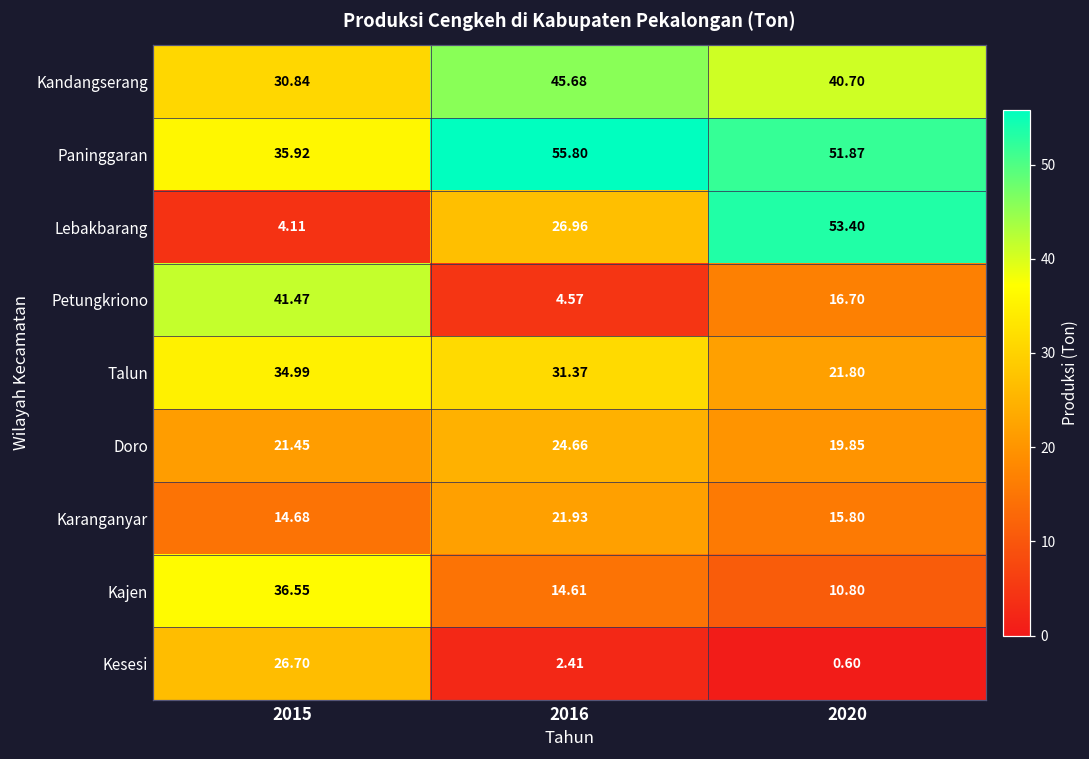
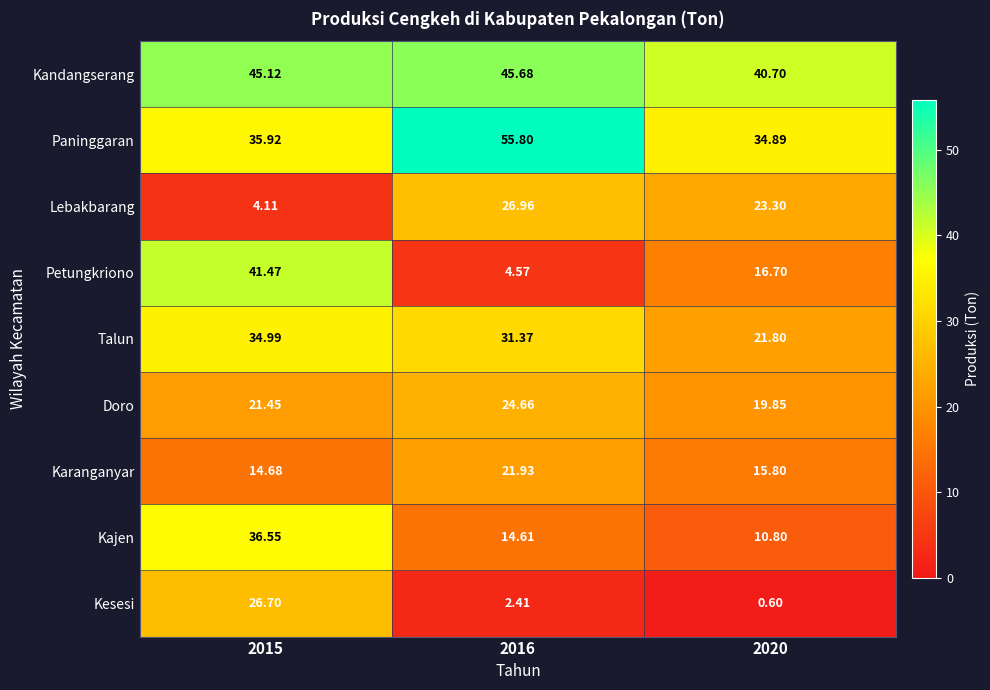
Kandangserang, 2015: 30.84 -> 45.12
Paninggaran, 2020: 51.87 -> 34.89
Lebakbarang, 2020: 53.40 -> 23.30
